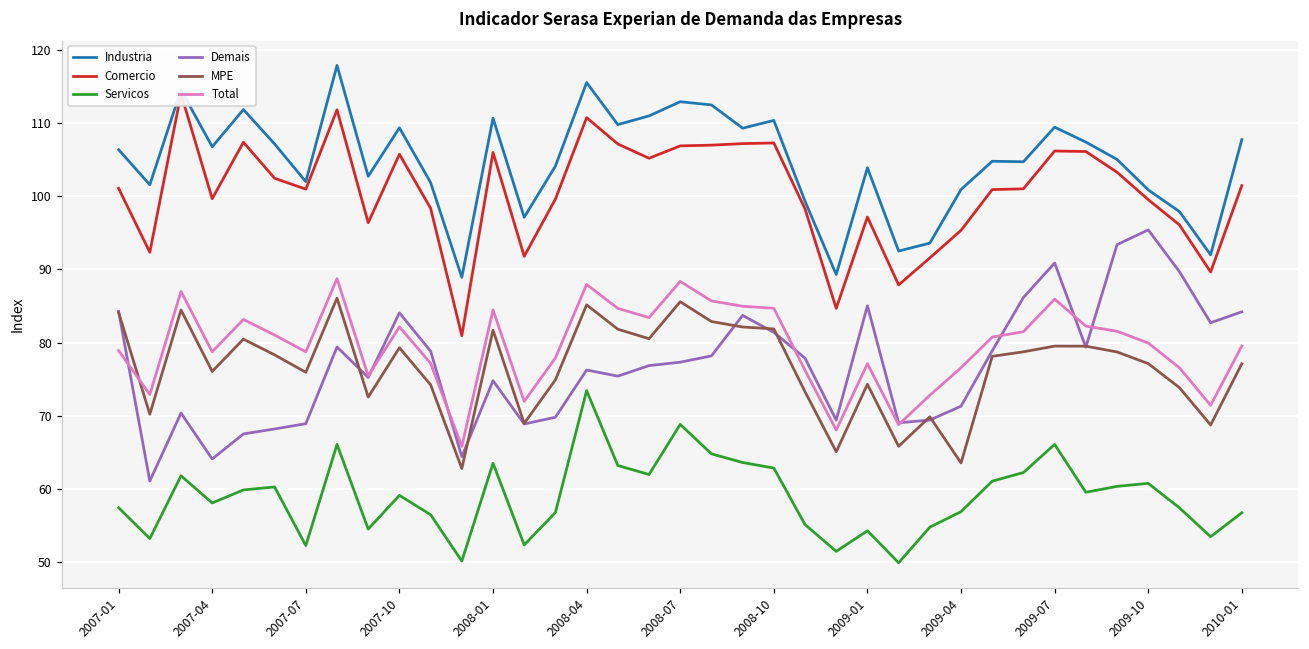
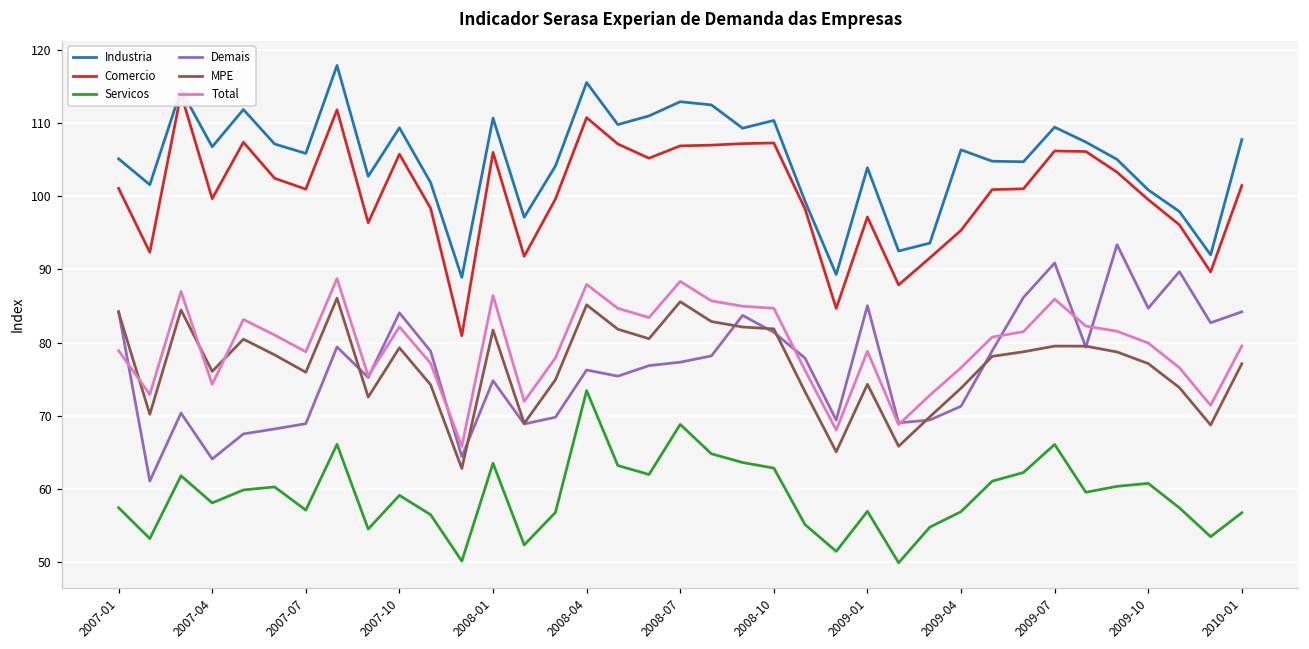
Industria, 2007-01: 106 -> 105
Total, 2007-04: 79 -> 74
Industria, 2007-07: 102 -> 106
Servicos, 2007-07: 52 -> 57
Total, 2008-01: 84 -> 86
Servicos, 2009-01: 54 -> 57
Total, 2009-01: 77 -> 79
Industria, 2009-04: 101 -> 106
MPE, 2009-04: 64 -> 74
Demais, 2009-10: 95 -> 85
